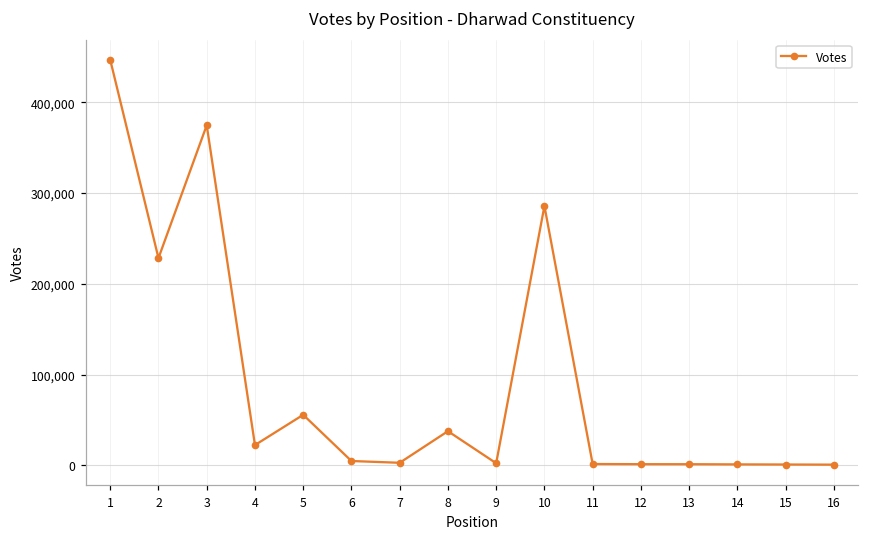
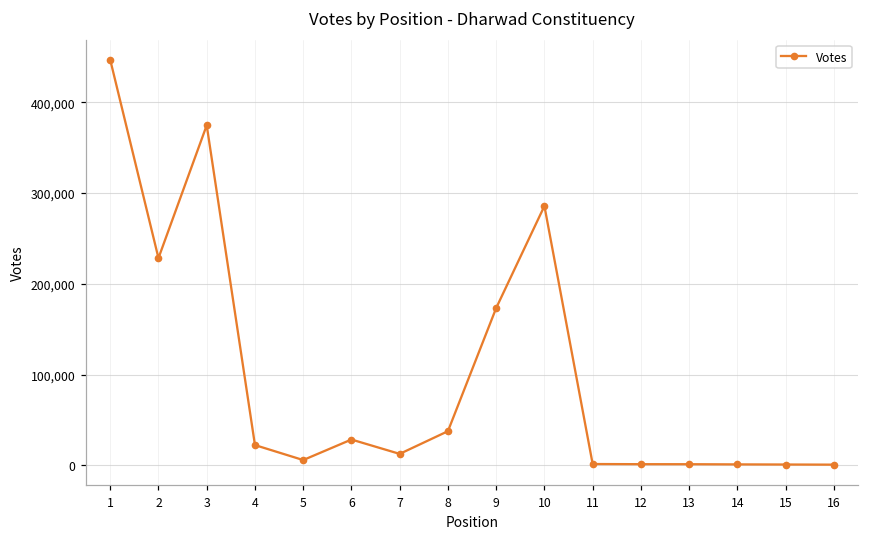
5: 60,000 -> 10,000
6: 0 -> 30,000
7: 0 -> 10,000
9: 0 -> 170,000
